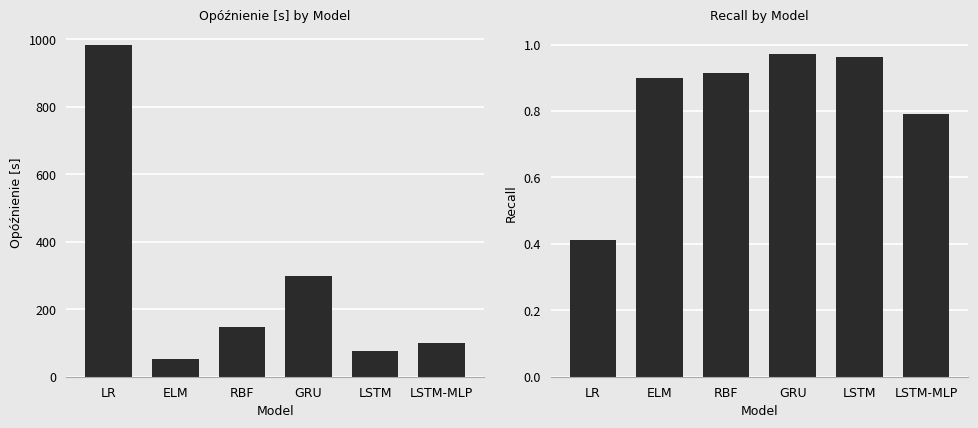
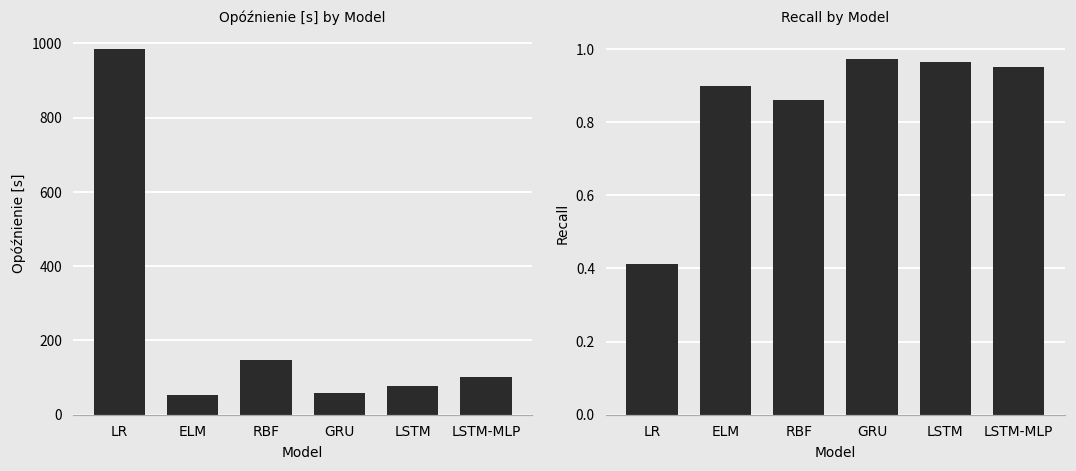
Opóźnienie [s] by Model, GRU: 300 -> 60
Recall by Model, RBF: 0.92 -> 0.86
Recall by Model, LSTM-MLP: 0.79 -> 0.95
